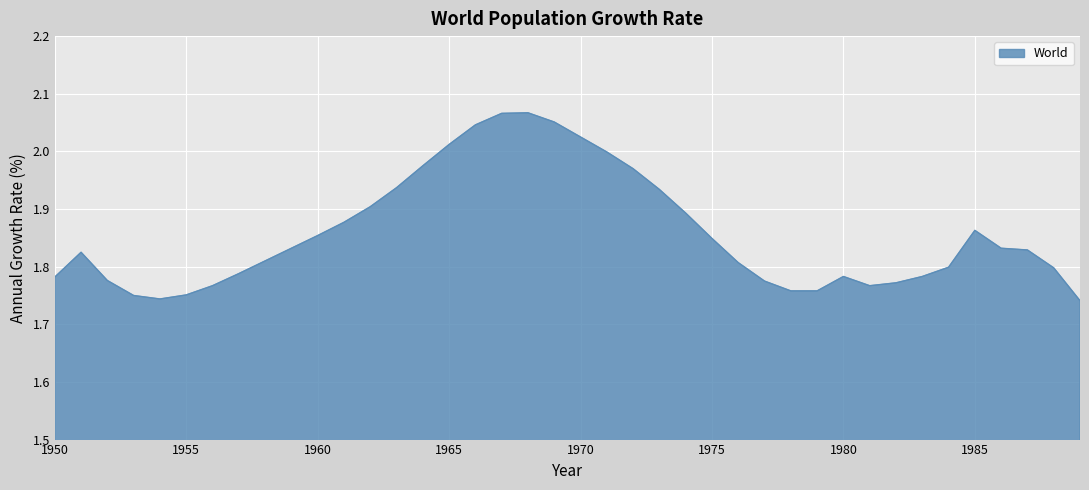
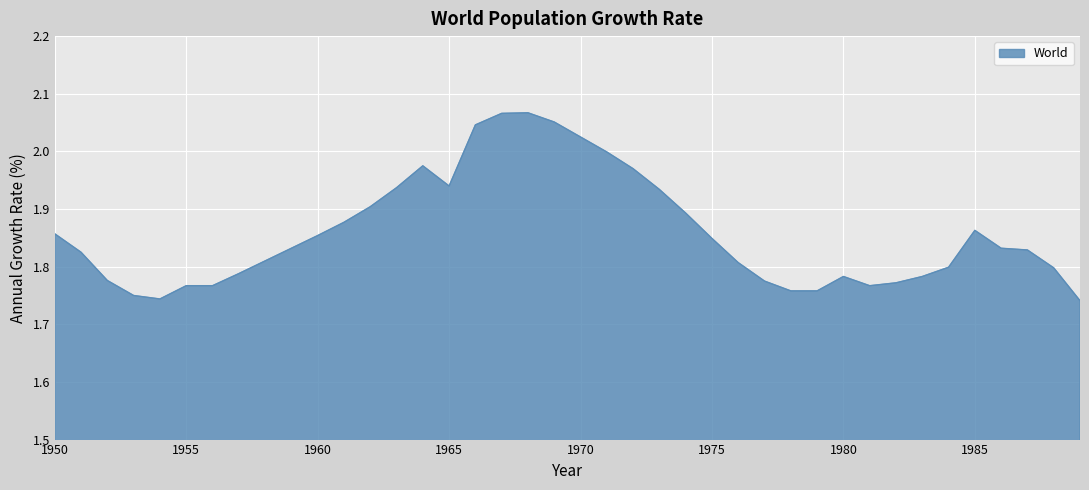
1950: 1.78 -> 1.86
1955: 1.75 -> 1.77
1965: 2.01 -> 1.94
